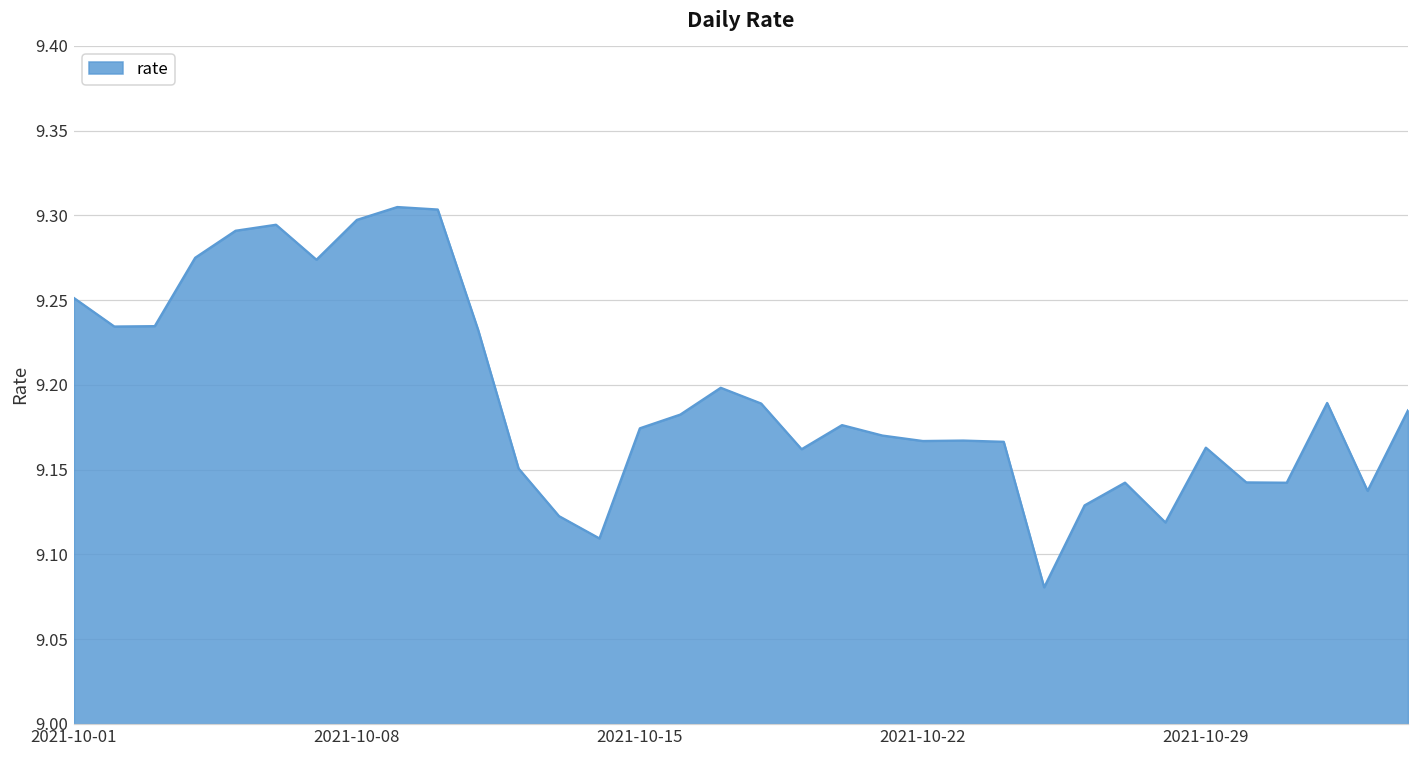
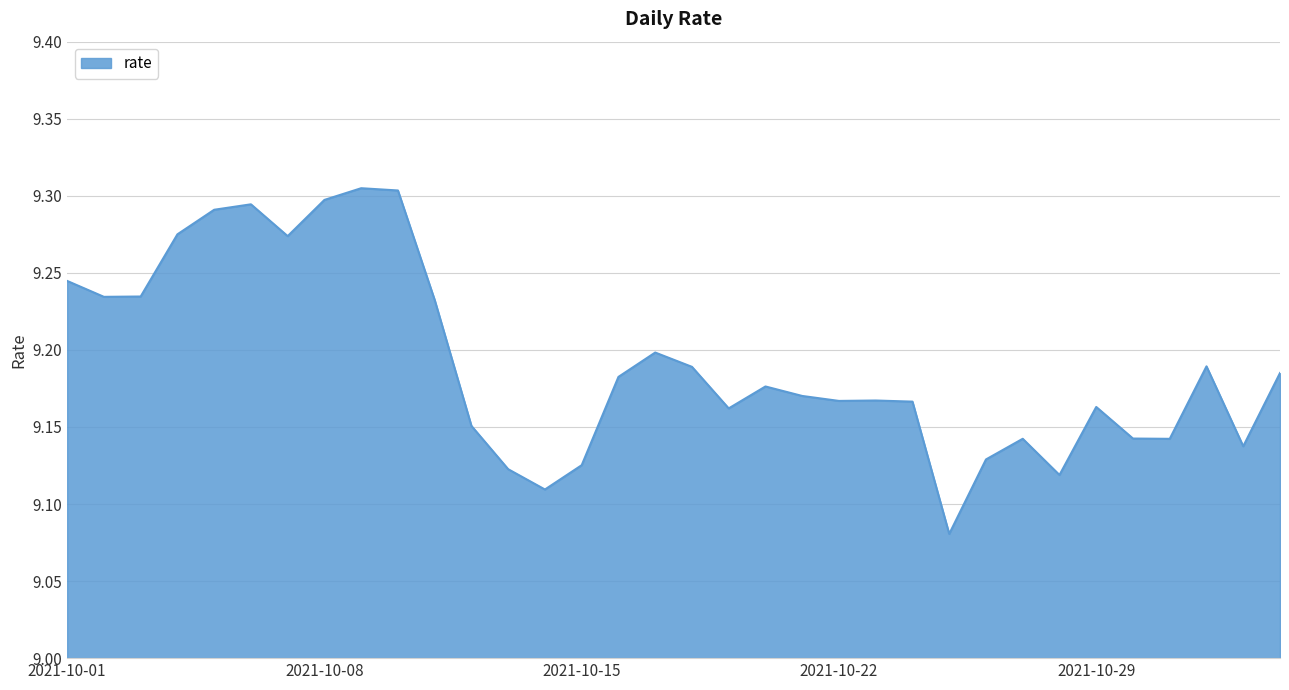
2021-10-01: 9.251 -> 9.245
2021-10-15: 9.174 -> 9.125
